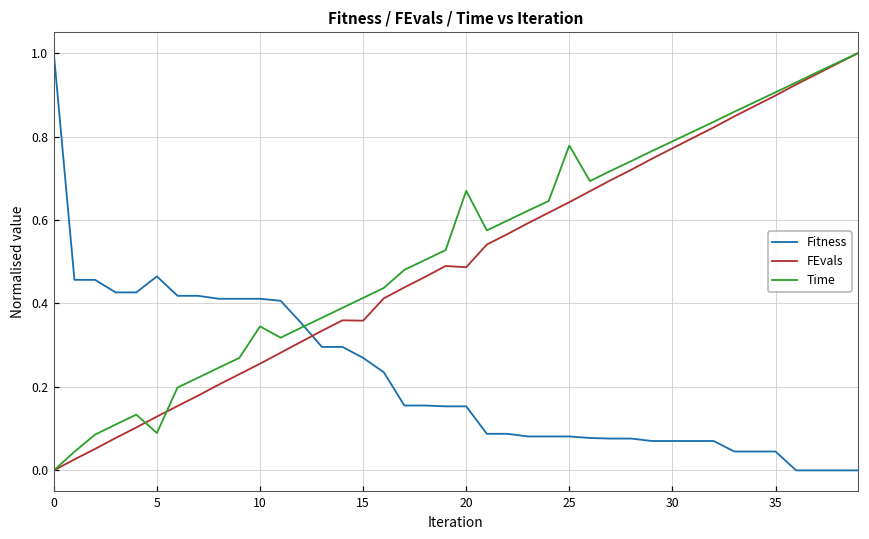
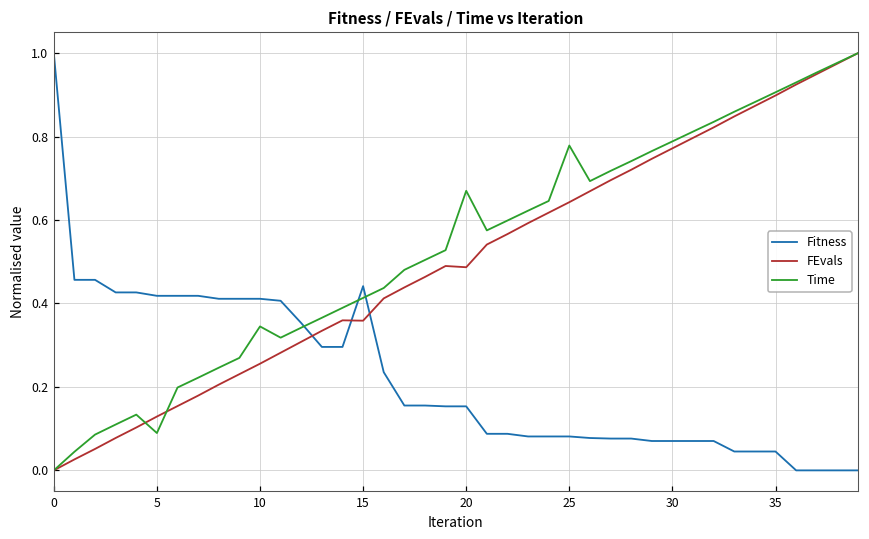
Fitness, 5: 0.46 -> 0.42
Fitness, 15: 0.27 -> 0.44
